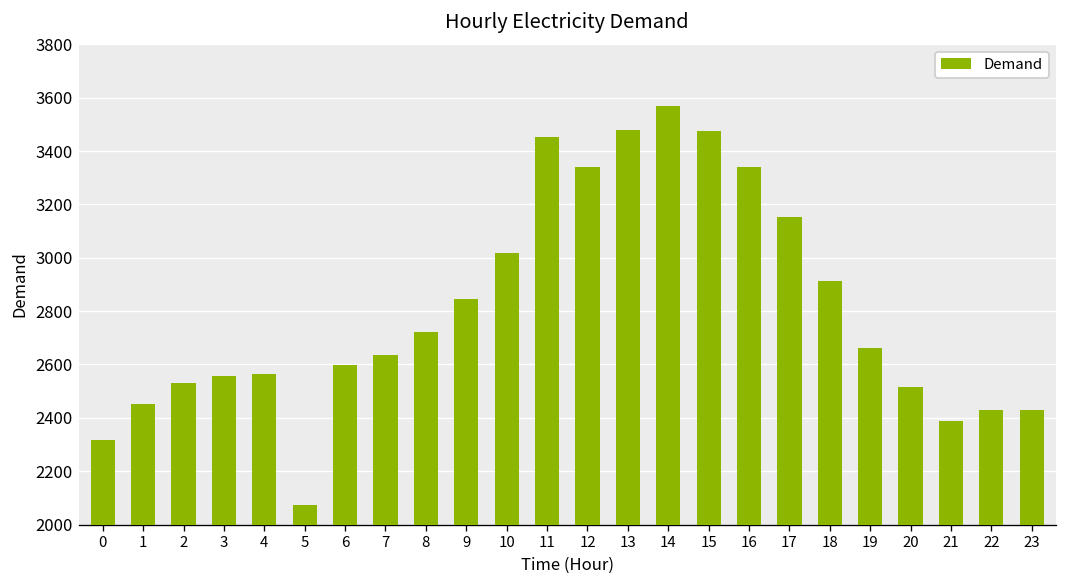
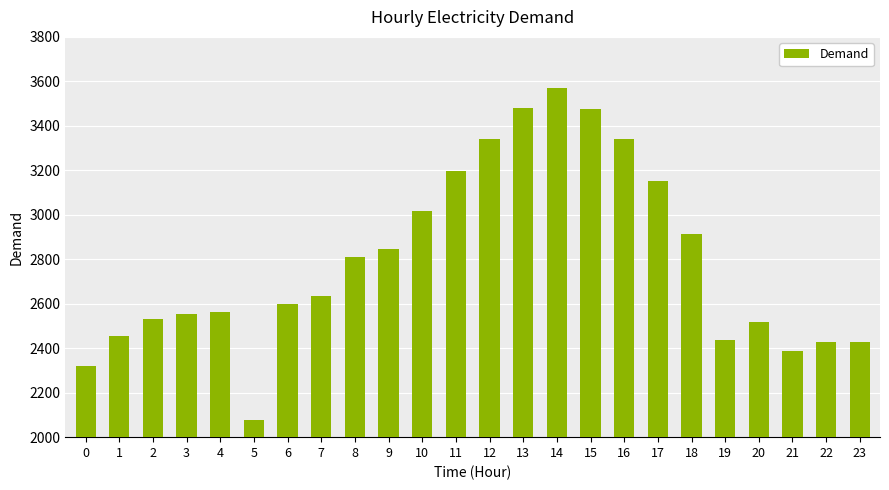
8: 2720 -> 2810
11: 3450 -> 3200
19: 2660 -> 2440
